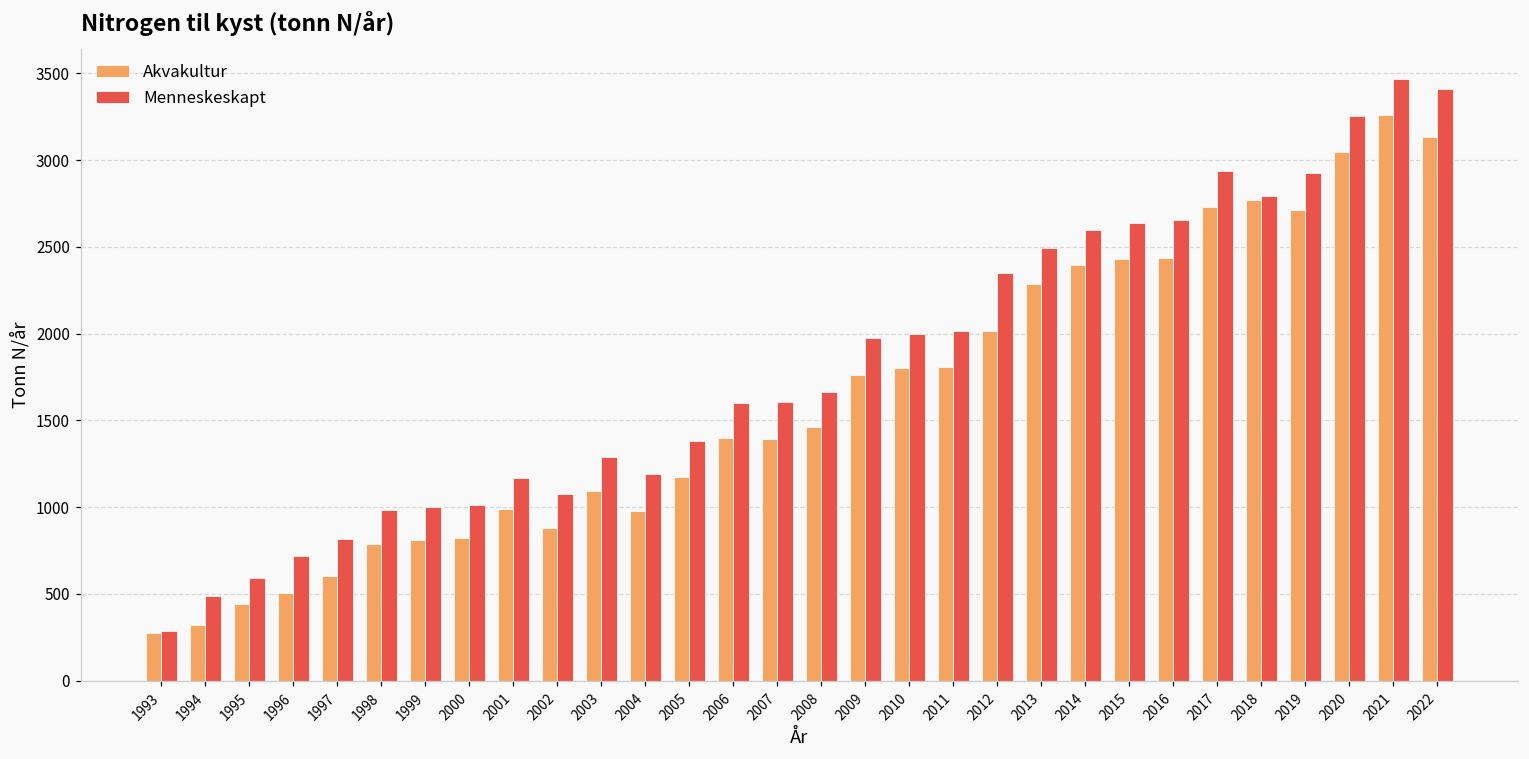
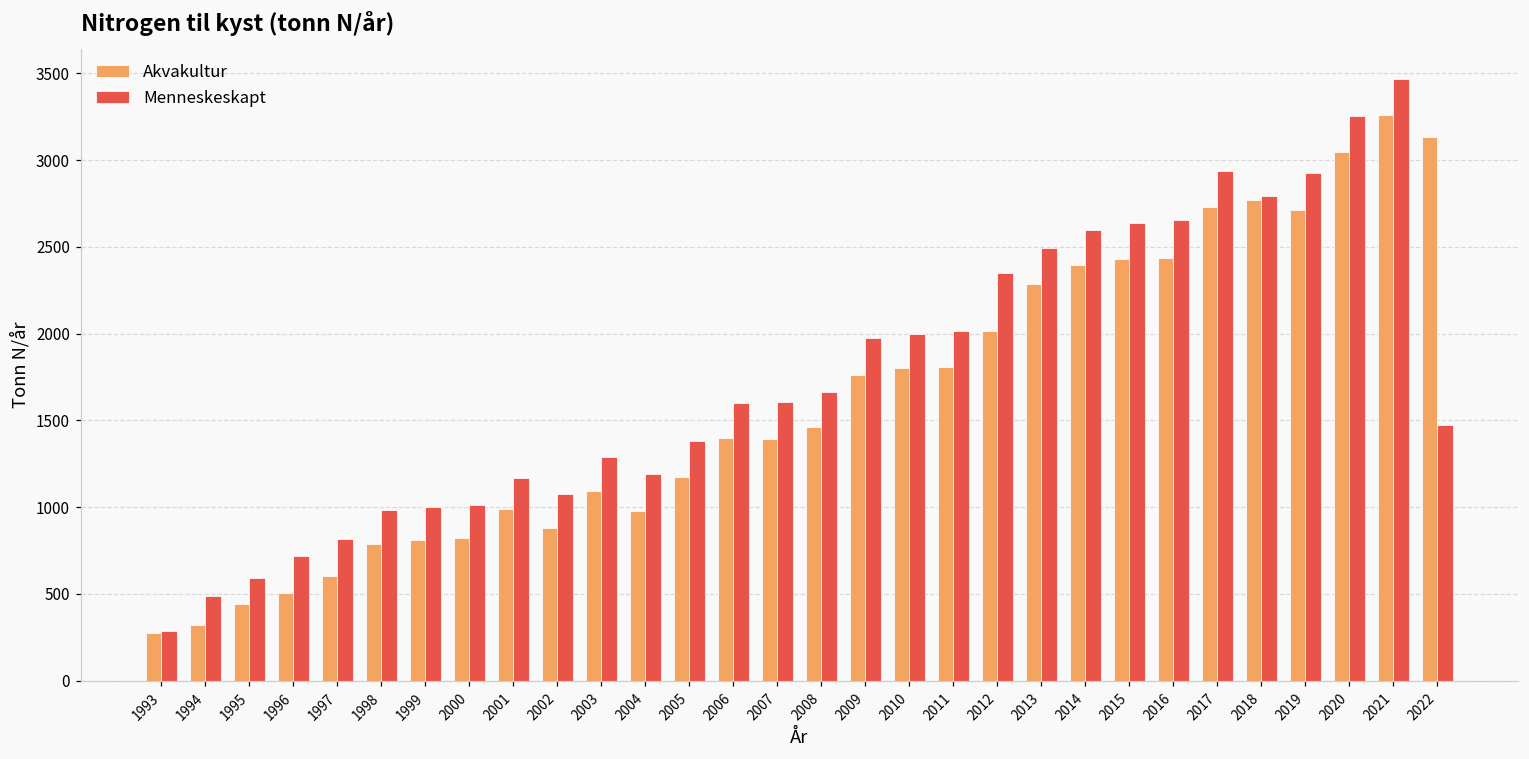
Menneskeskapt, 2022: 3410 -> 1470
